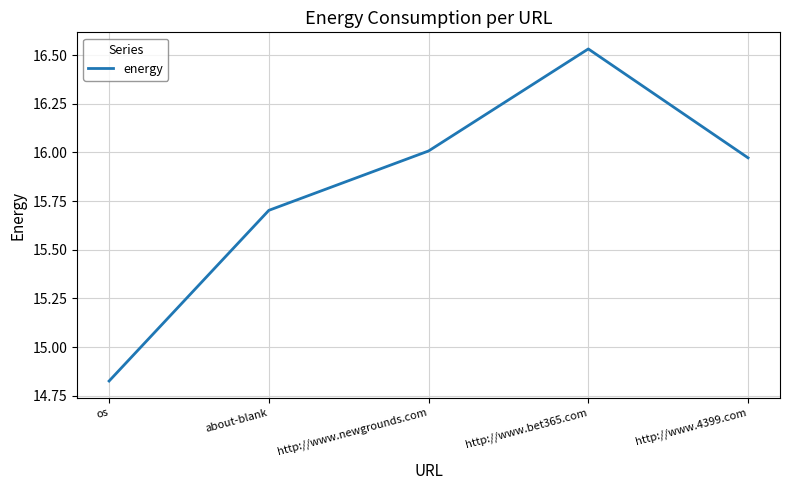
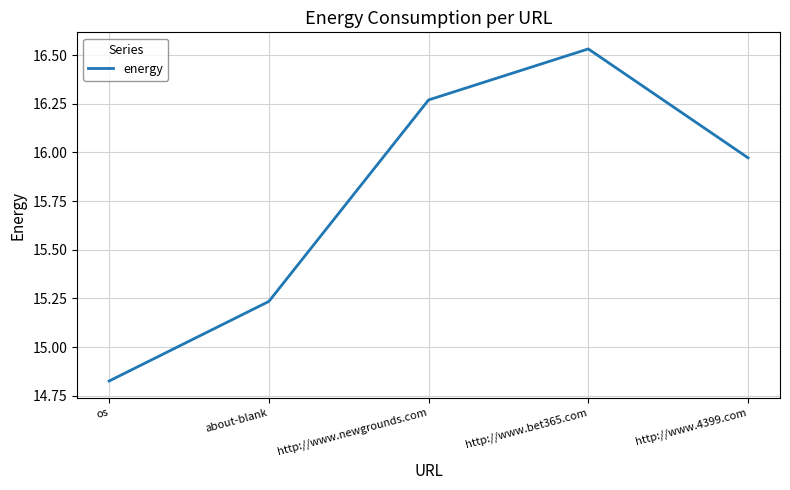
about-blank: 15.70 -> 15.23
http://www.newgrounds.com: 16.01 -> 16.27
